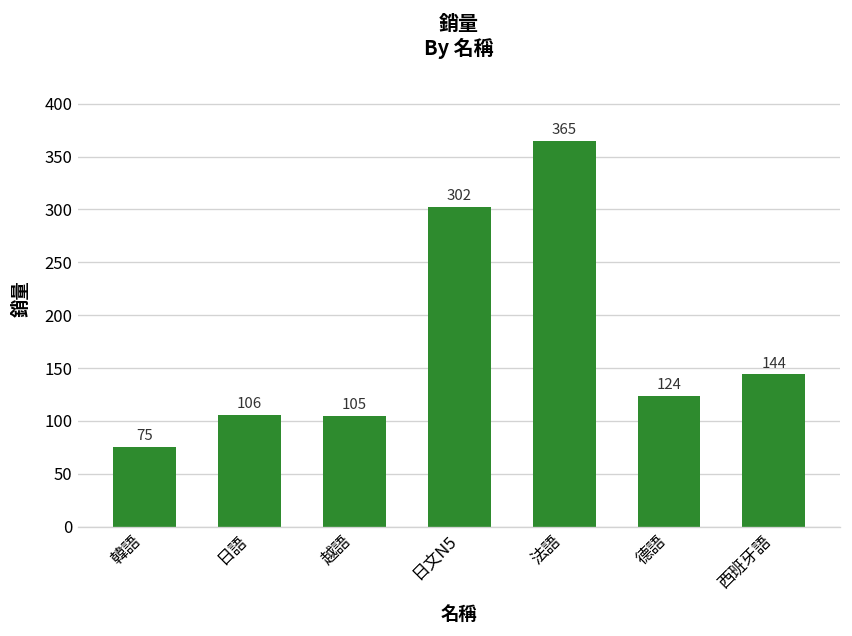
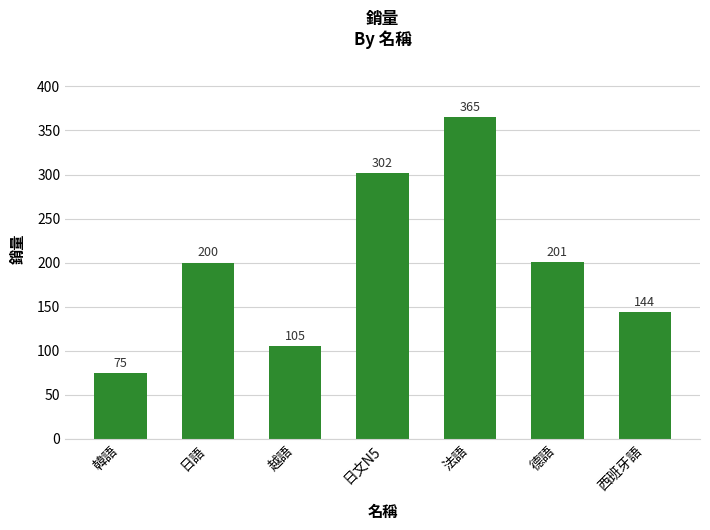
日語: 106 -> 200
德語: 124 -> 201
